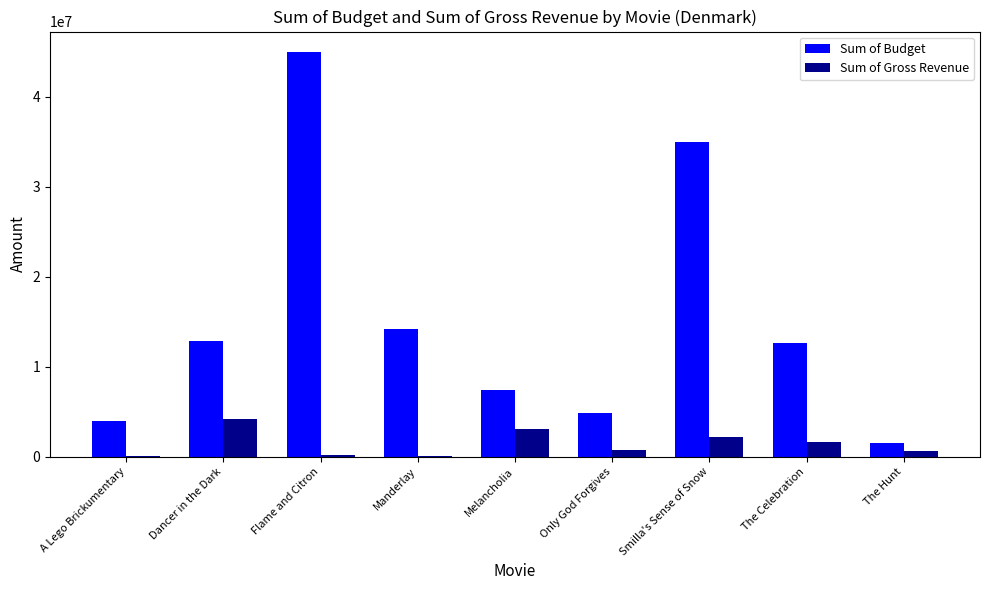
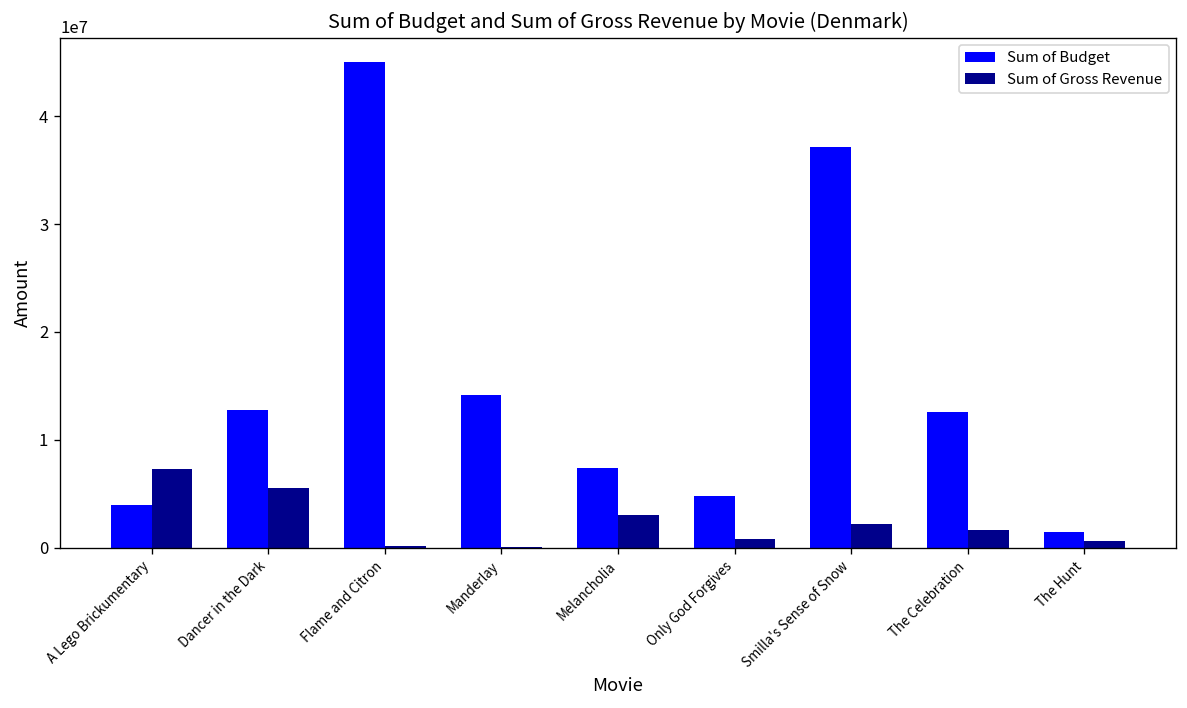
Sum of Gross Revenue, A Lego Brickumentary: 0 -> 7000000
Sum of Gross Revenue, Dancer in the Dark: 4000000 -> 6000000
Sum of Budget, Smilla's Sense of Snow: 35000000 -> 37000000
